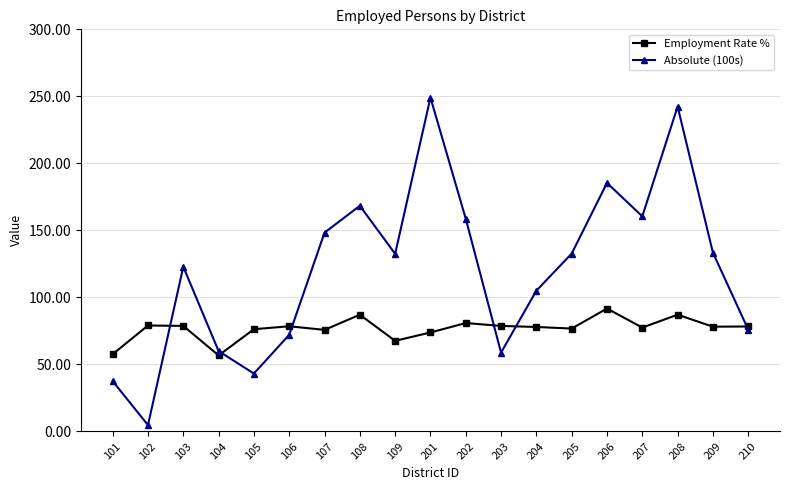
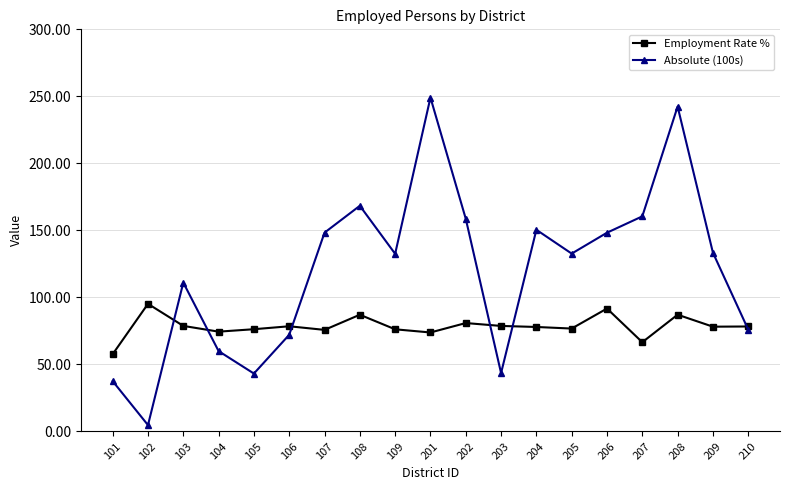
Employment Rate %, 102: 79 -> 95
Absolute (100s), 103: 123 -> 111
Employment Rate %, 104: 57 -> 74
Employment Rate %, 109: 68 -> 76
Absolute (100s), 203: 59 -> 44
Absolute (100s), 204: 105 -> 150
Absolute (100s), 206: 185 -> 148
Employment Rate %, 207: 78 -> 67
